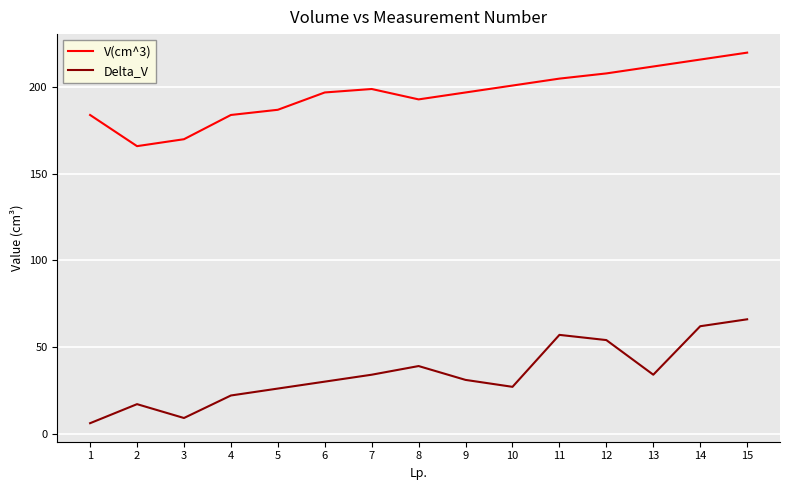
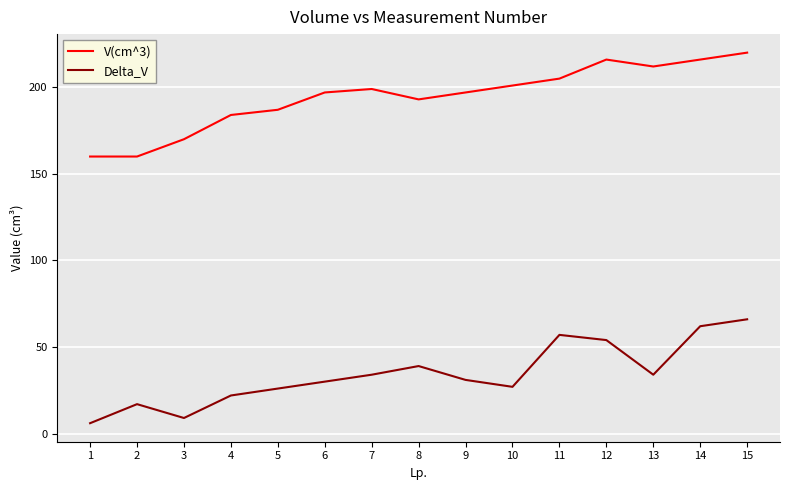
V(cm^3), 1: 184 -> 160
V(cm^3), 2: 166 -> 160
V(cm^3), 12: 208 -> 216
